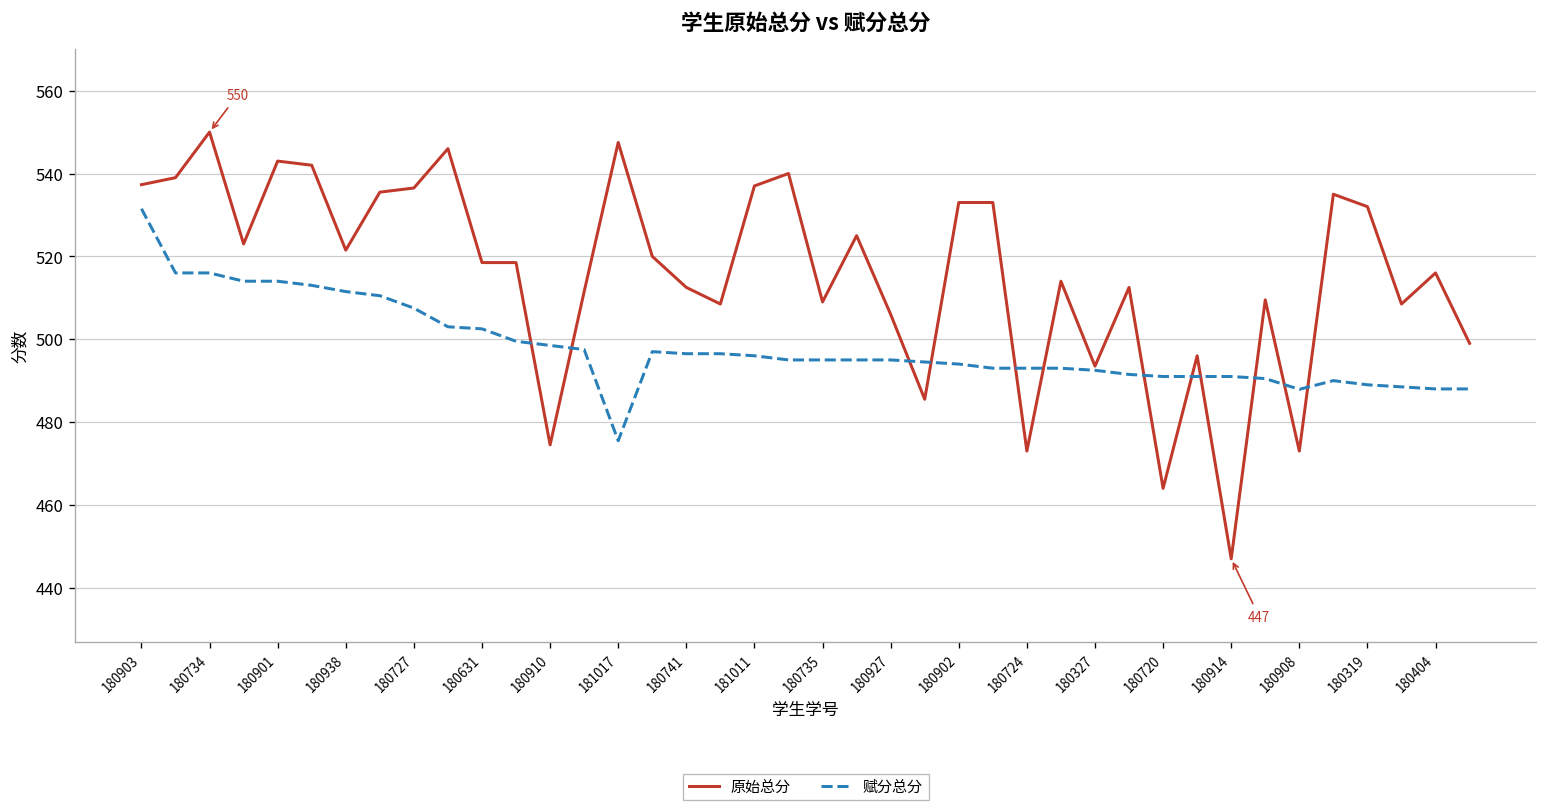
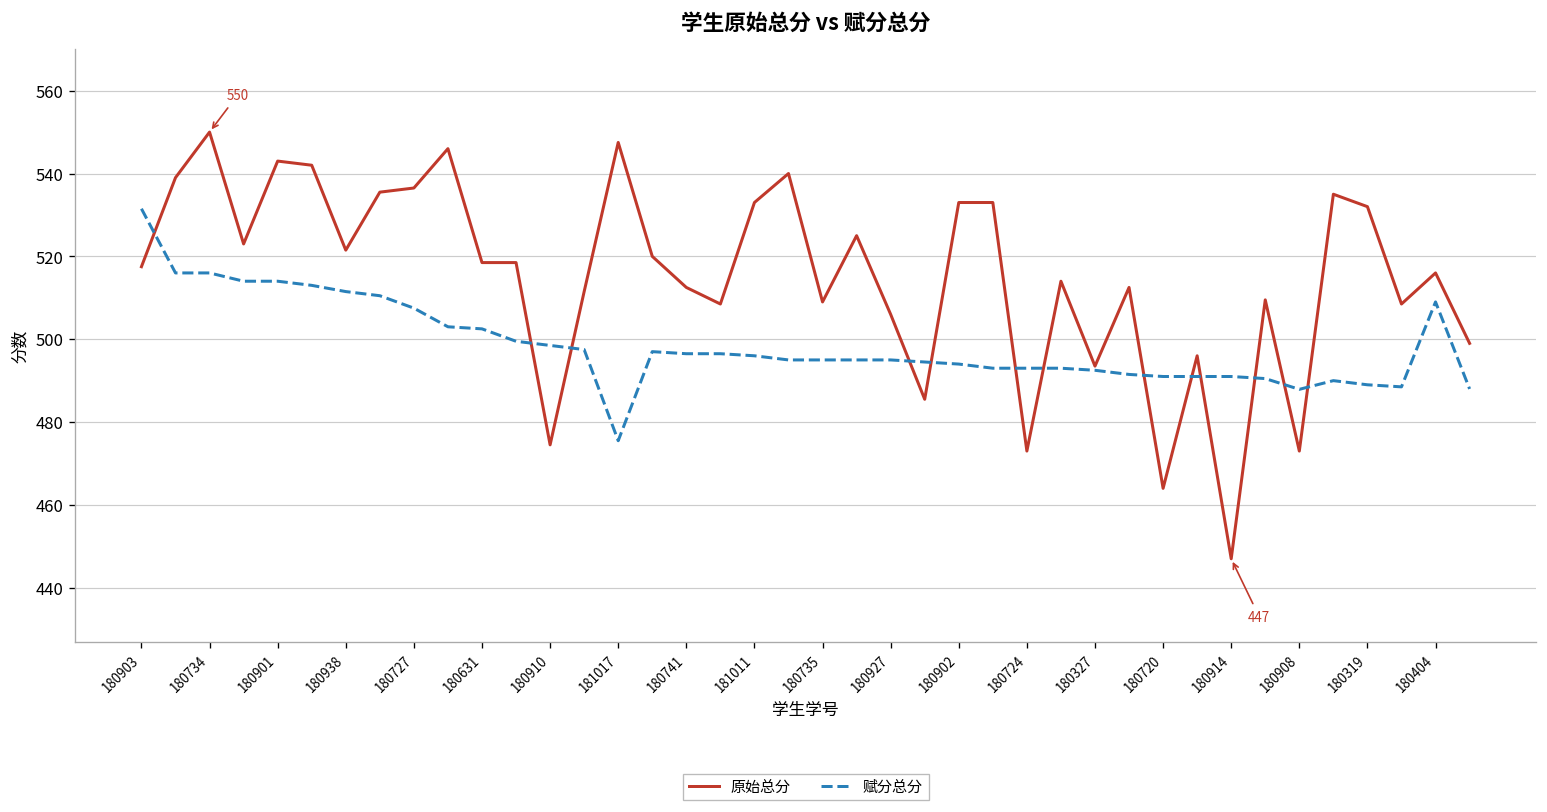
原始总分, 180903: 537 -> 518
原始总分, 181011: 537 -> 533
赋分总分, 180404: 488 -> 509
